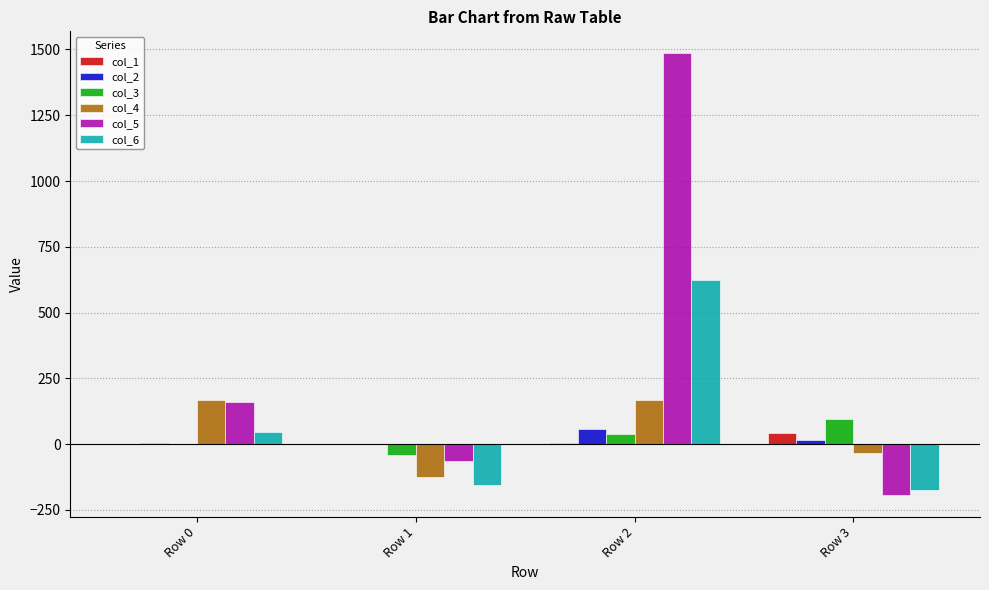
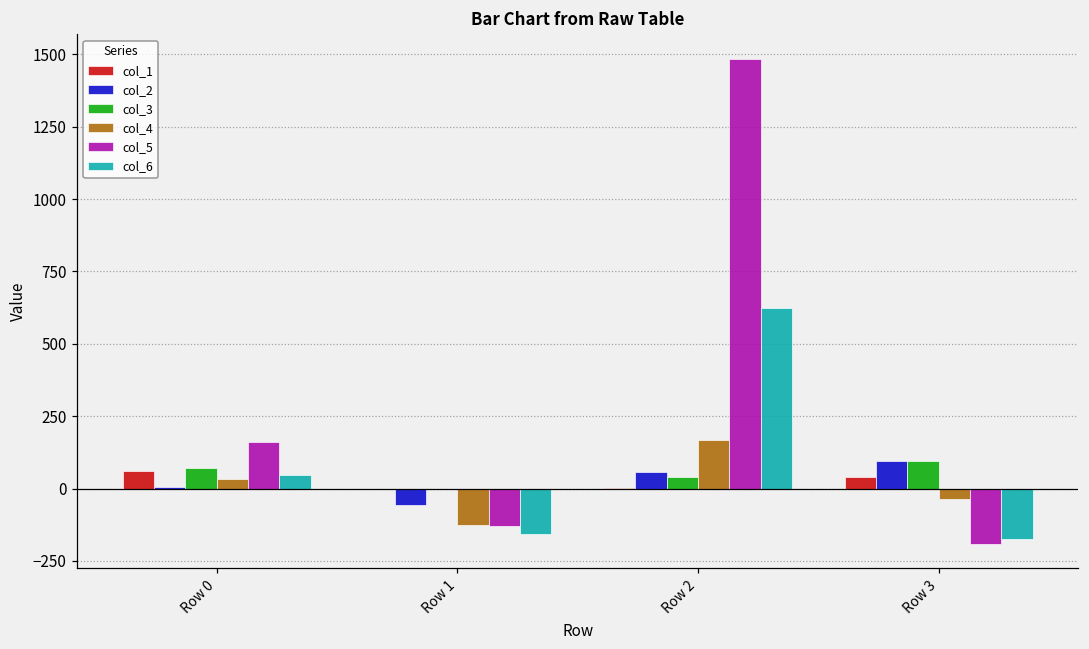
col_1, Row 0: 0 -> 60
col_3, Row 0: 0 -> 70
col_4, Row 0: 170 -> 30
col_2, Row 1: 0 -> -60
col_3, Row 1: -40 -> 0
col_5, Row 1: -70 -> -130
col_2, Row 3: 10 -> 90
